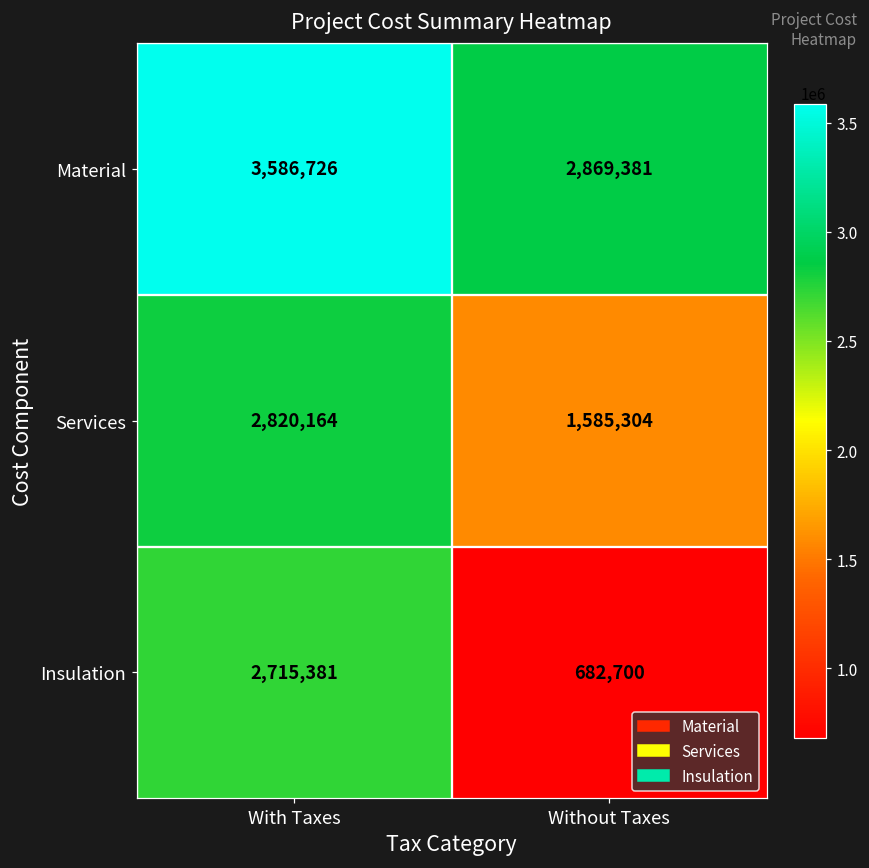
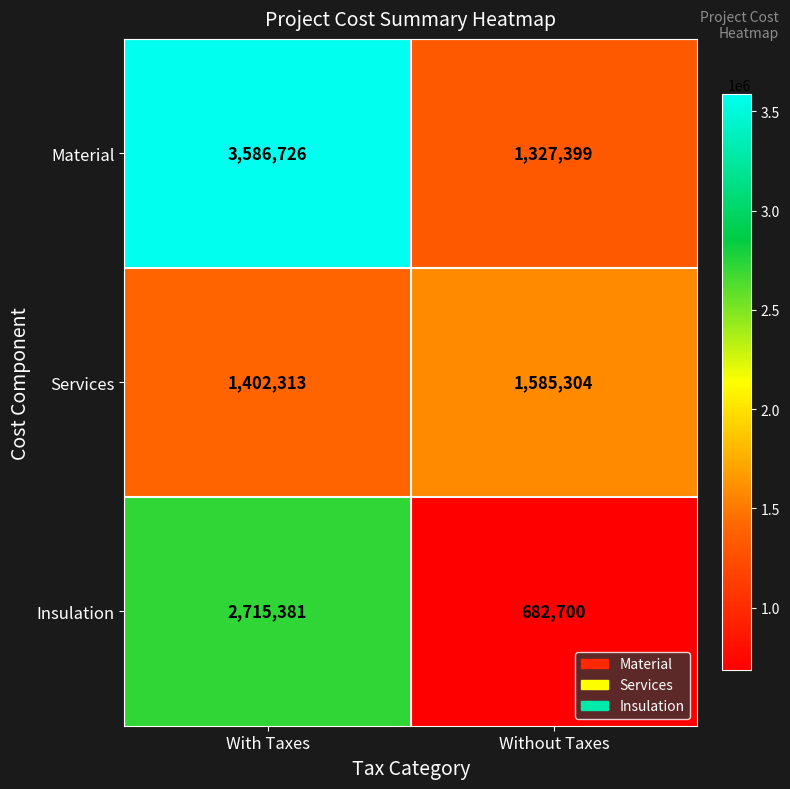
Material, Without Taxes: 2,869,381 -> 1,327,399
Services, With Taxes: 2,820,164 -> 1,402,313
